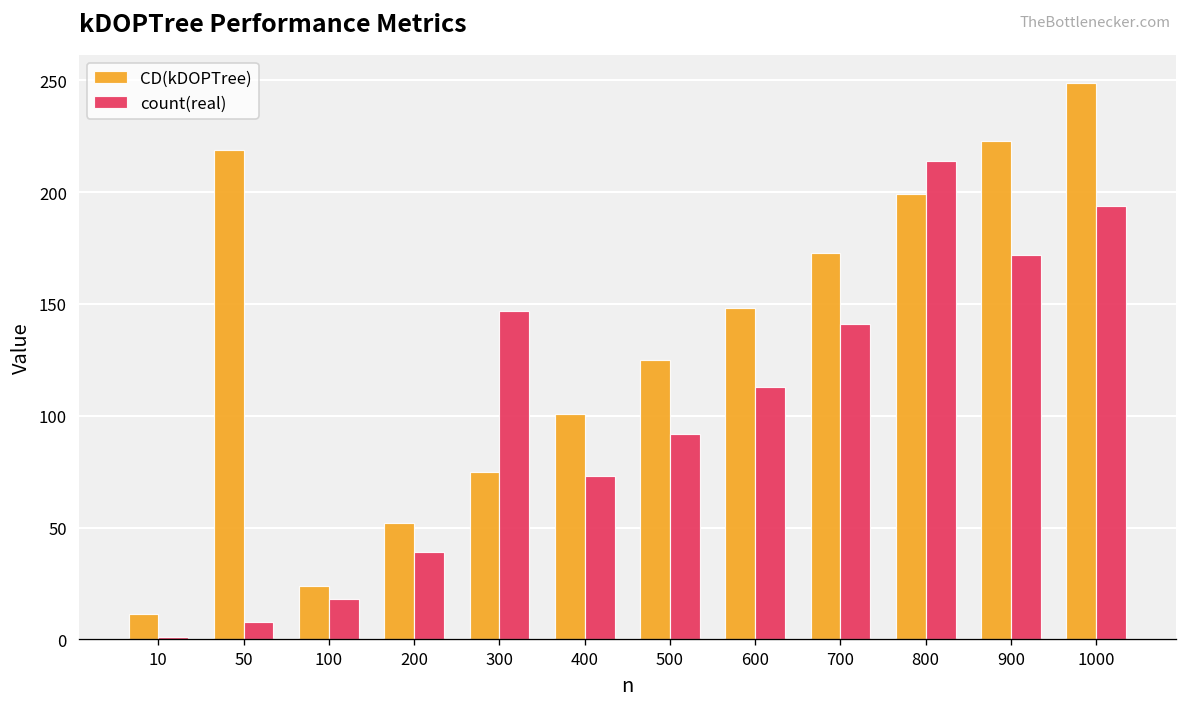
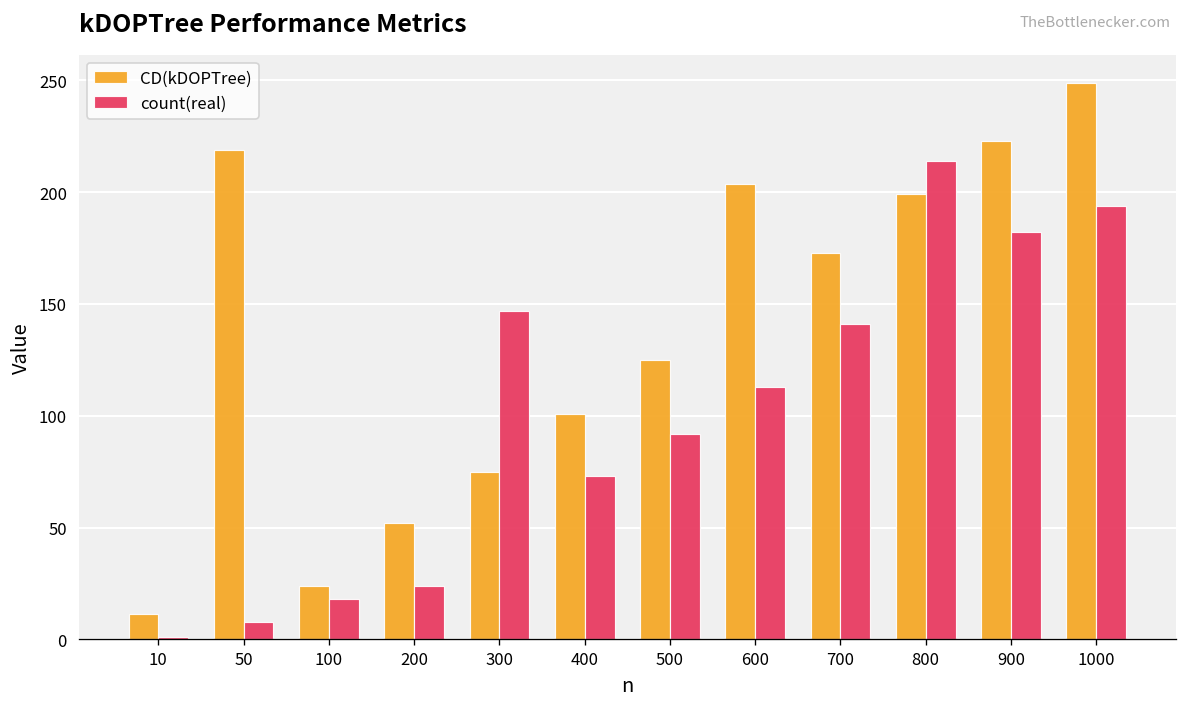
count(real), 200: 39 -> 24
CD(kDOPTree), 600: 148 -> 204
count(real), 900: 172 -> 182
